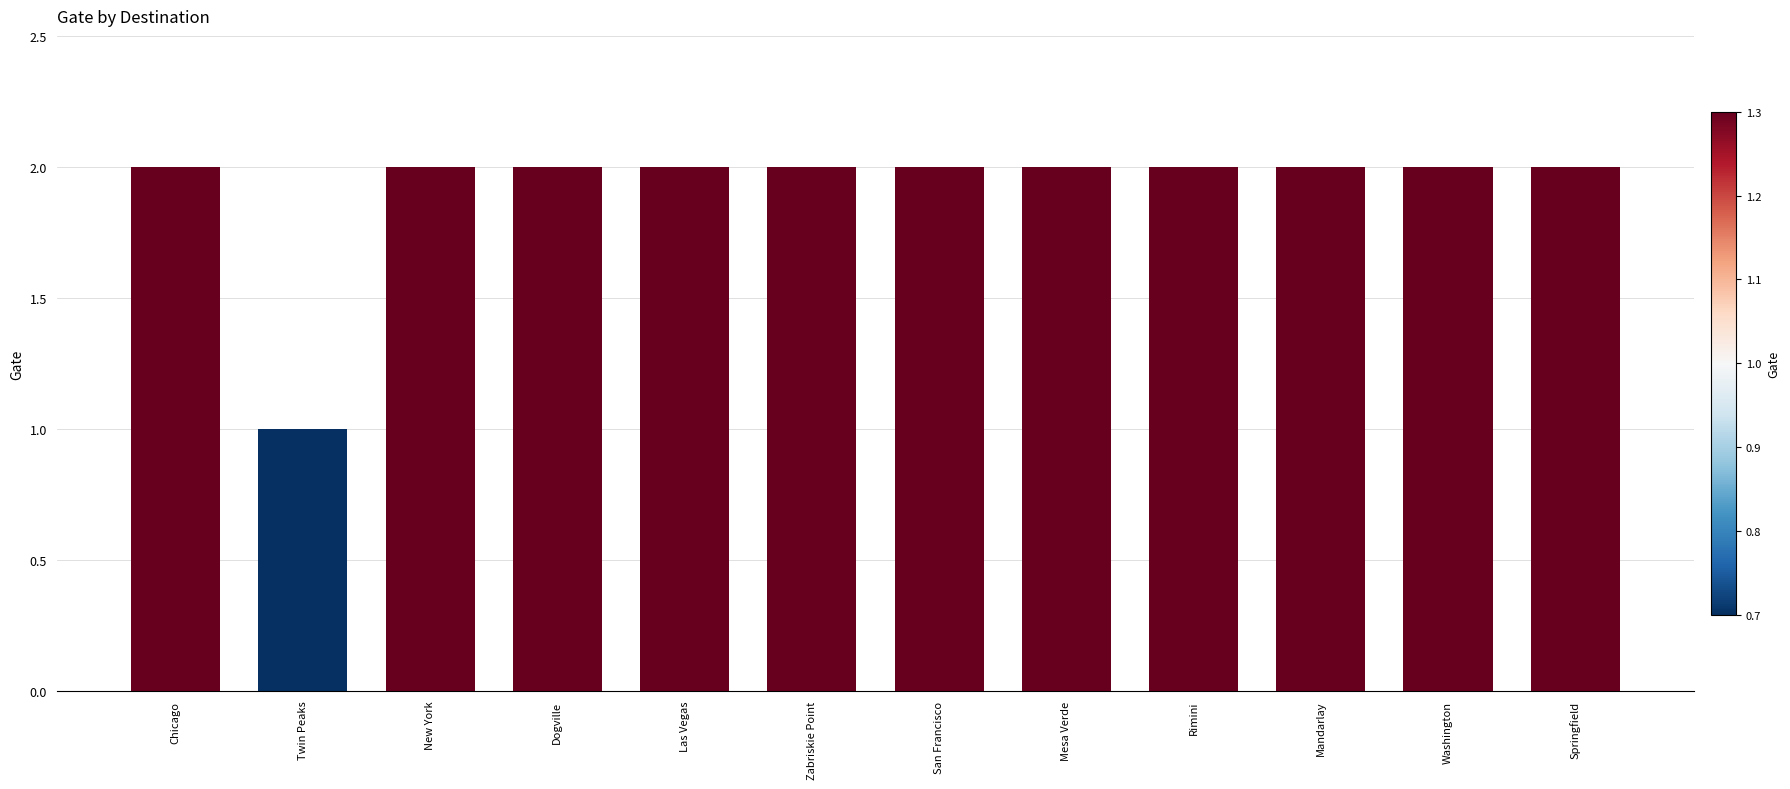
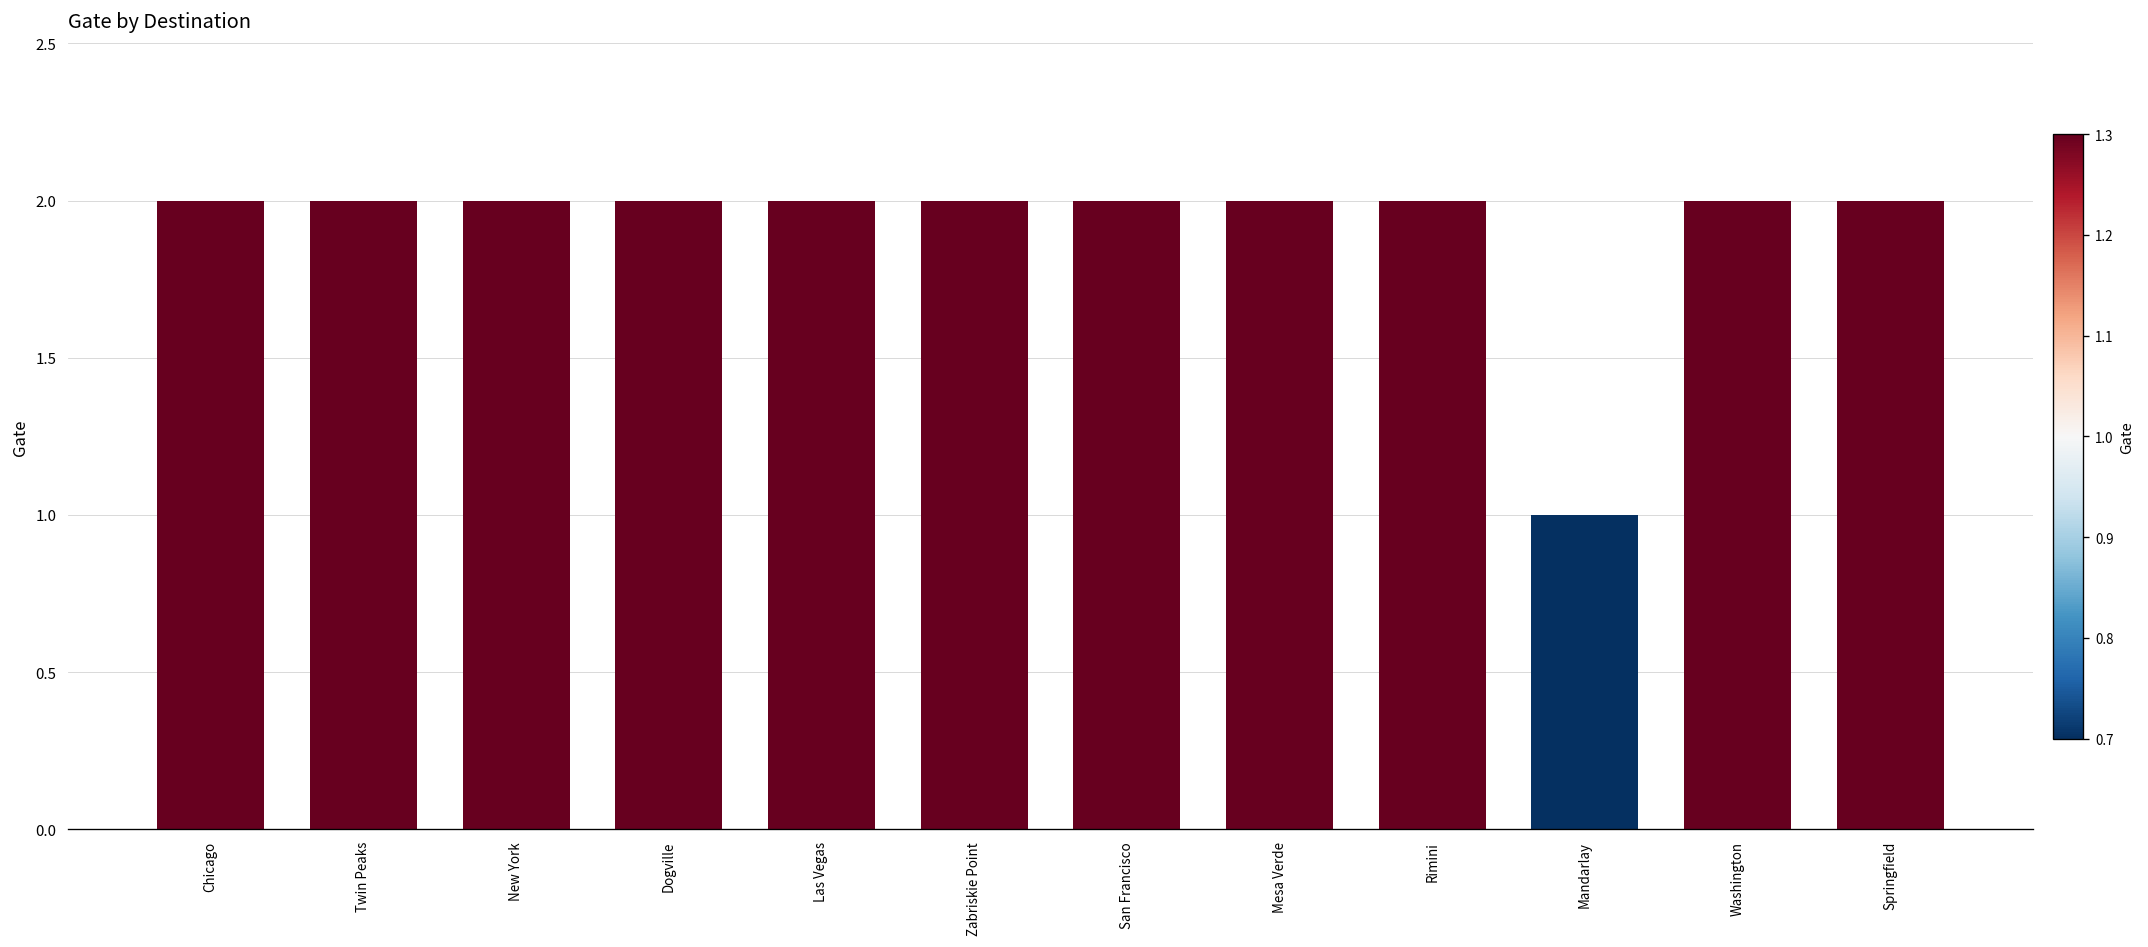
Twin Peaks: 1 -> 2
Mandarlay: 2 -> 1
